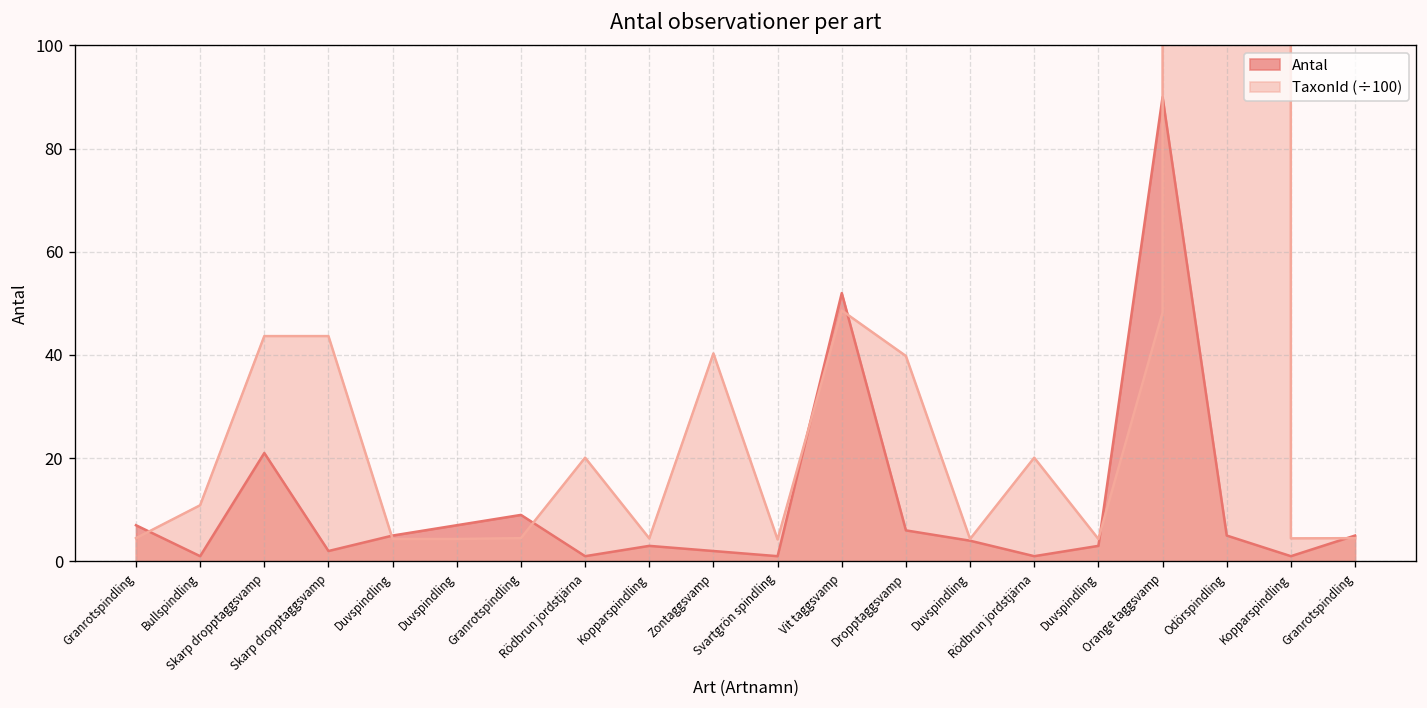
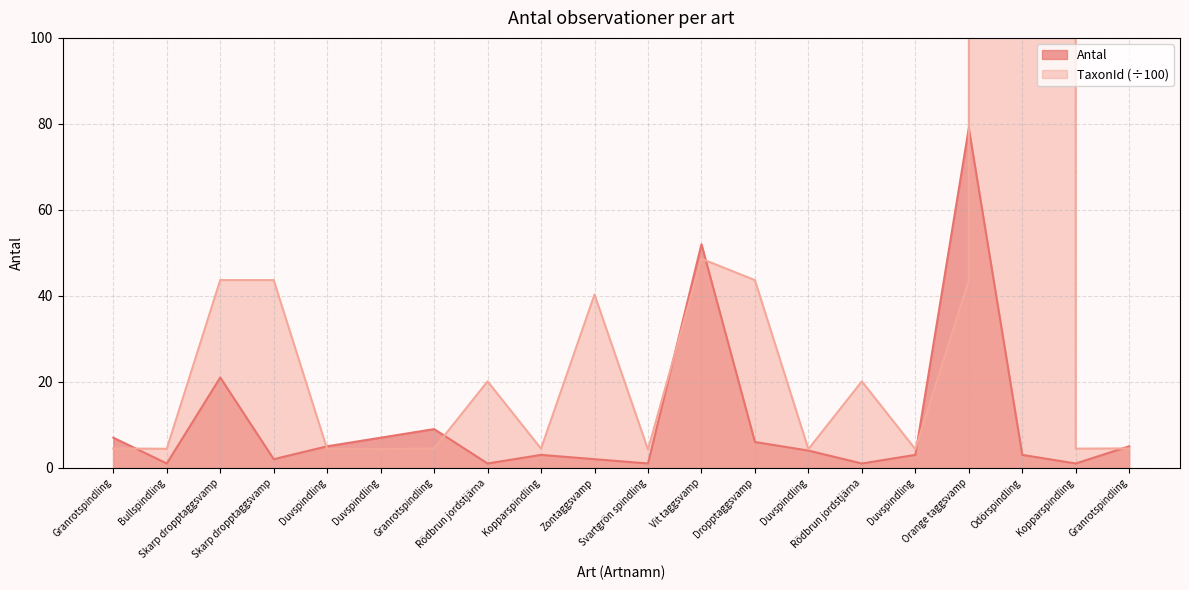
TaxonId (÷100), Bullspindling: 11 -> 4
TaxonId (÷100), Dropptaggsvamp: 40 -> 44
Antal, Orange taggsvamp: 90 -> 79
TaxonId (÷100), Orange taggsvamp: 48 -> 44
Antal, Odörspindling: 5 -> 3
